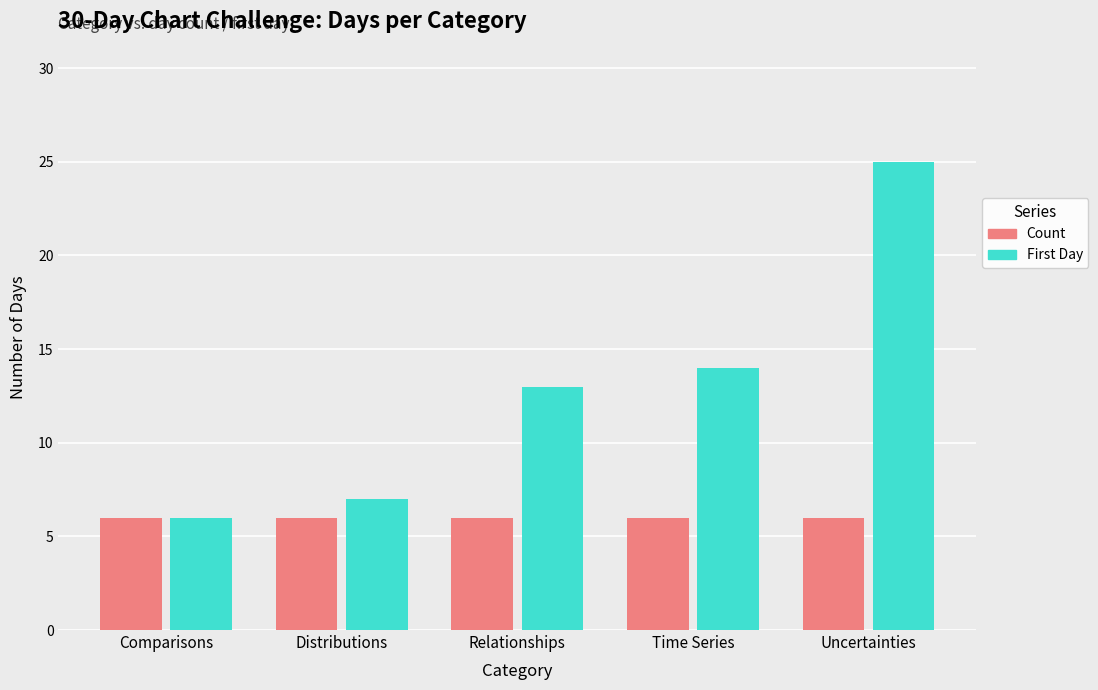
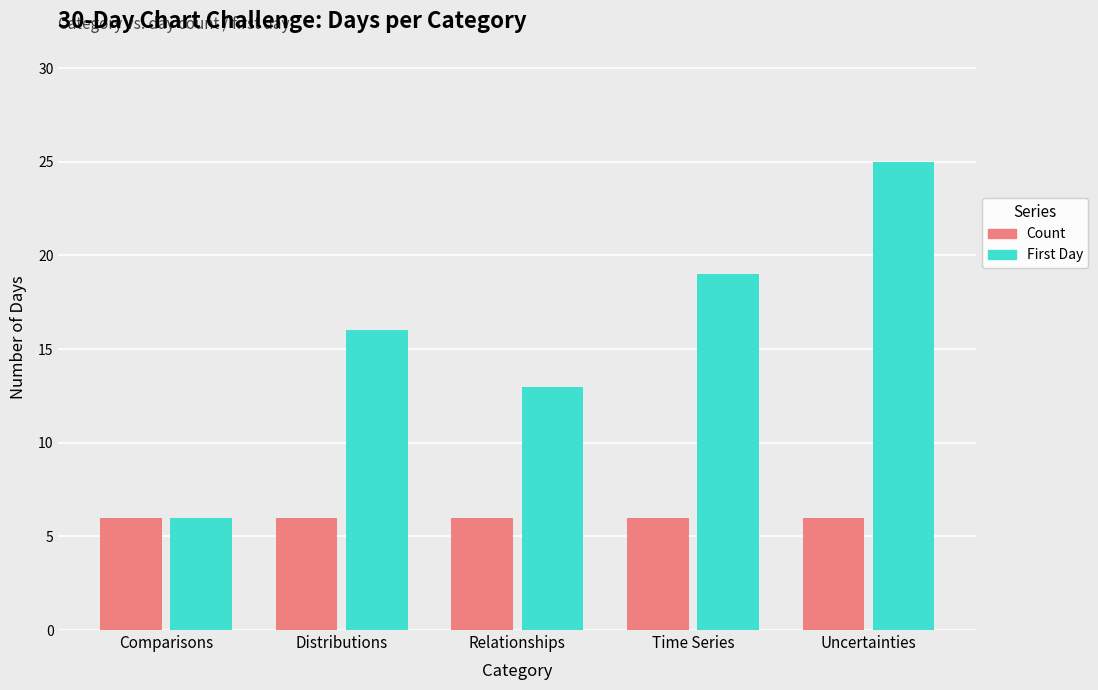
First Day, Distributions: 7 -> 16
First Day, Time Series: 14 -> 19
